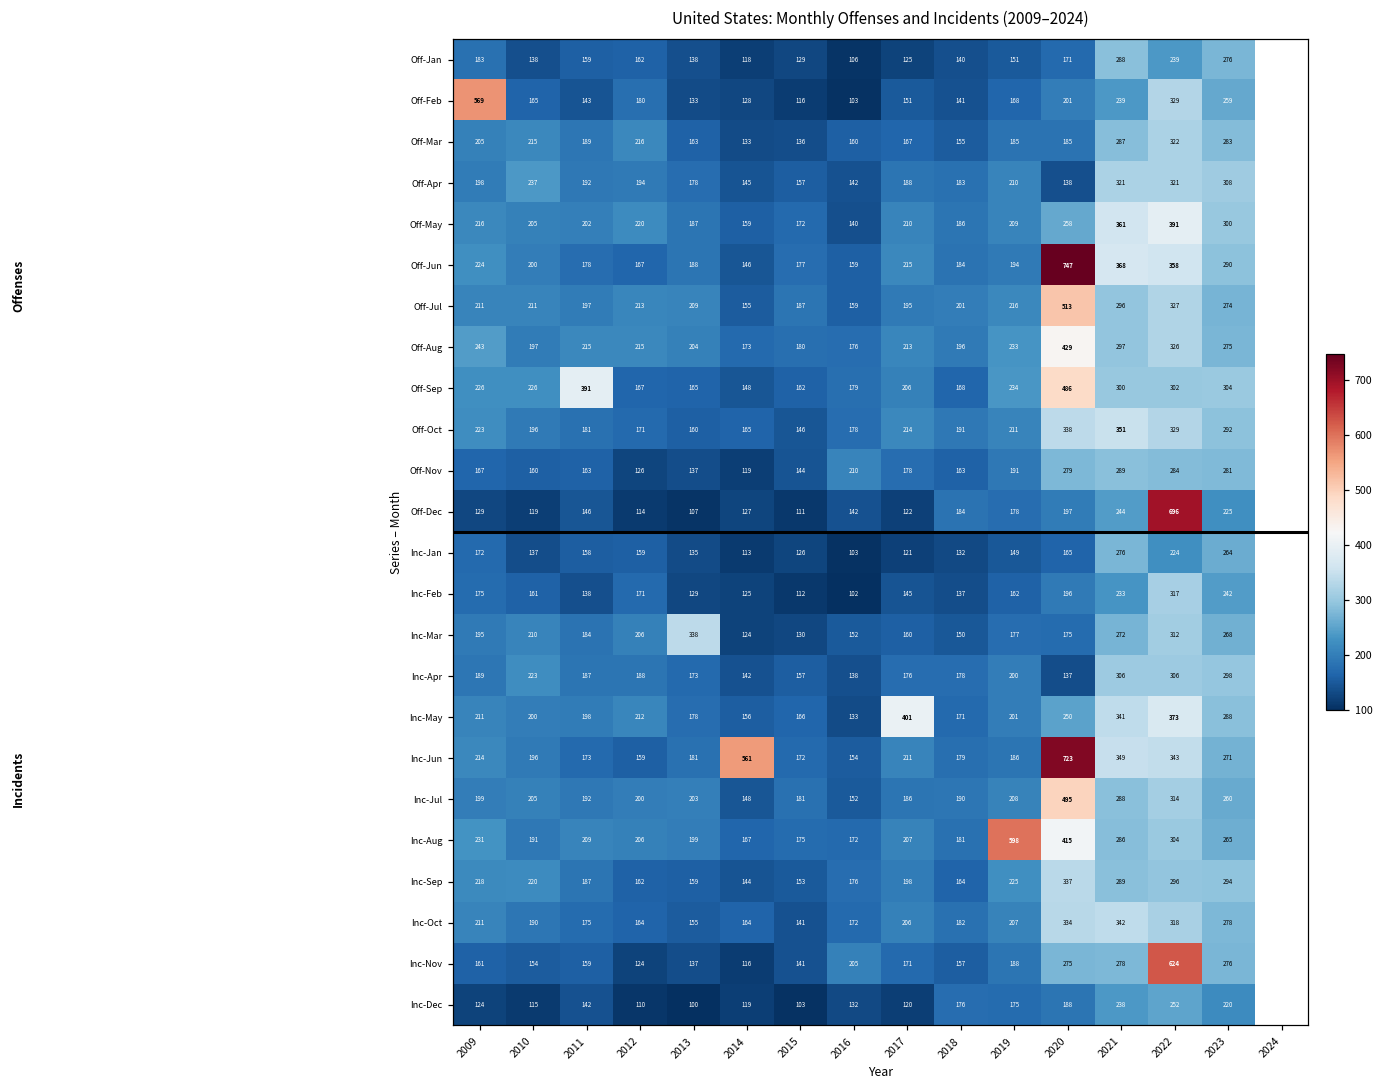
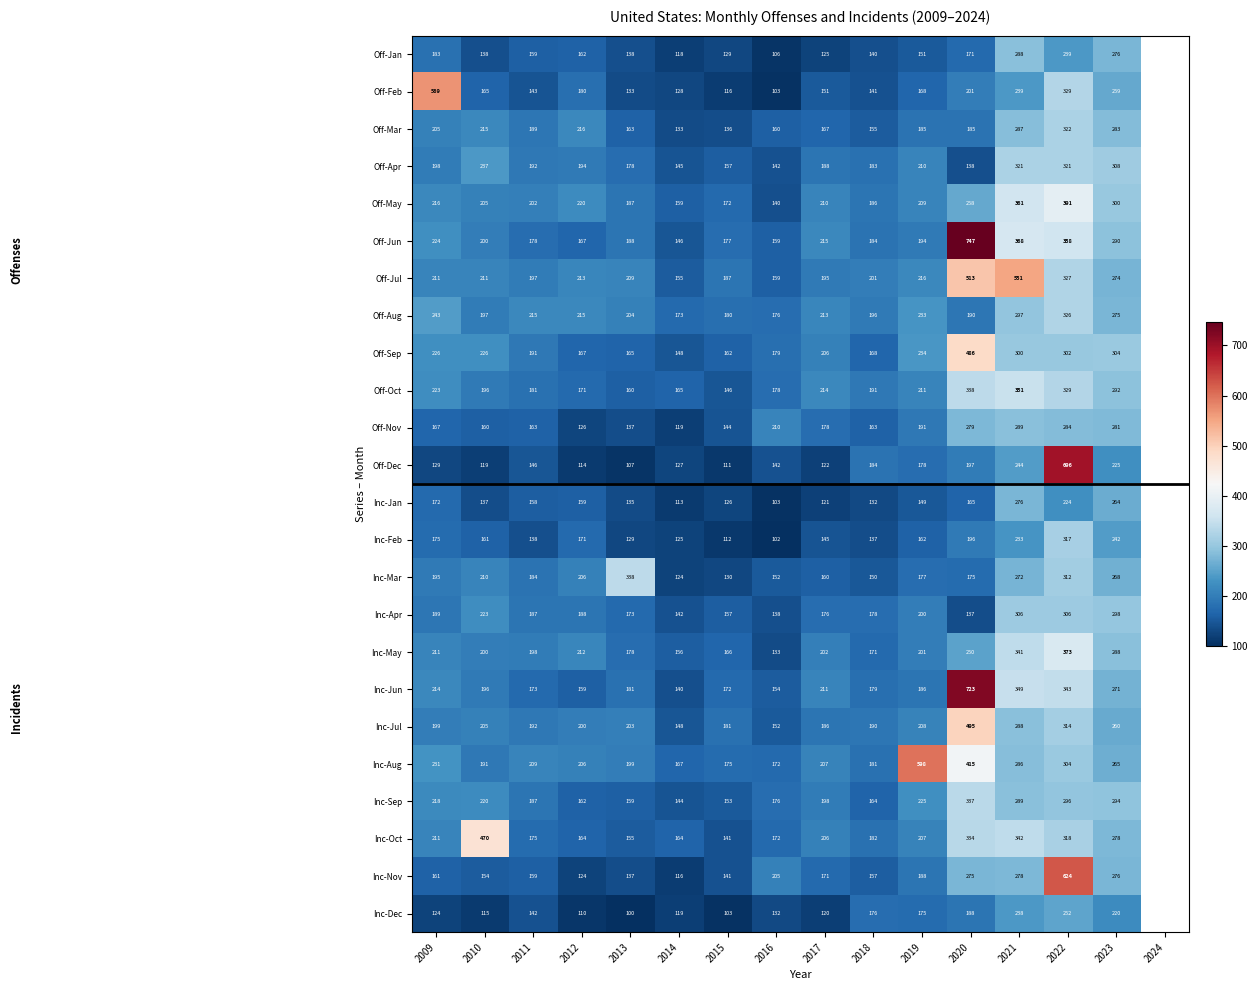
Off-Jul, 2021: 296 -> 551
Off-Aug, 2020: 429 -> 190
Off-Sep, 2011: 391 -> 191
Inc-May, 2017: 401 -> 202
Inc-Jun, 2014: 561 -> 140
Inc-Oct, 2010: 190 -> 470
